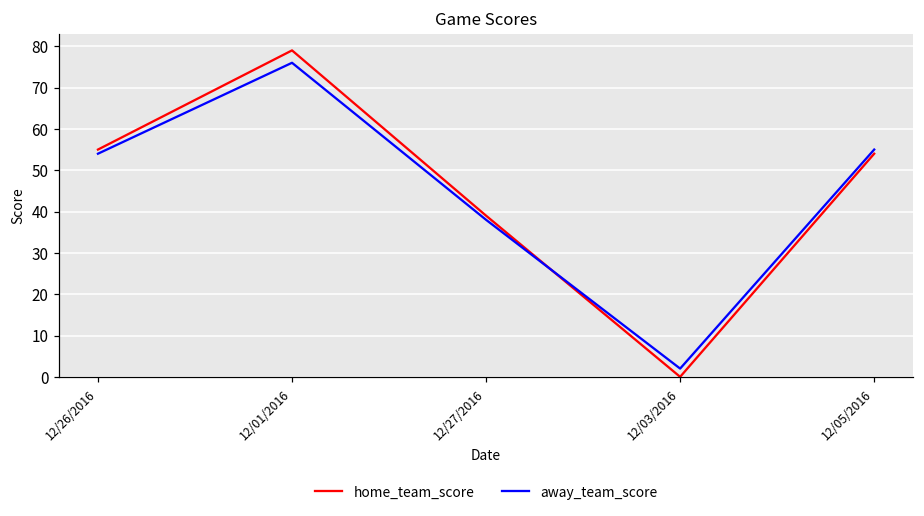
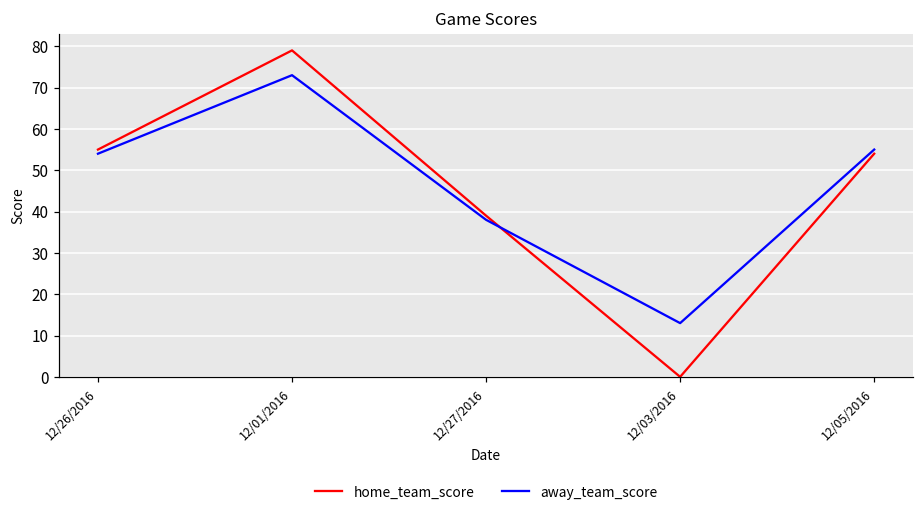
away_team_score, 12/01/2016: 76 -> 73
away_team_score, 12/03/2016: 2 -> 13
